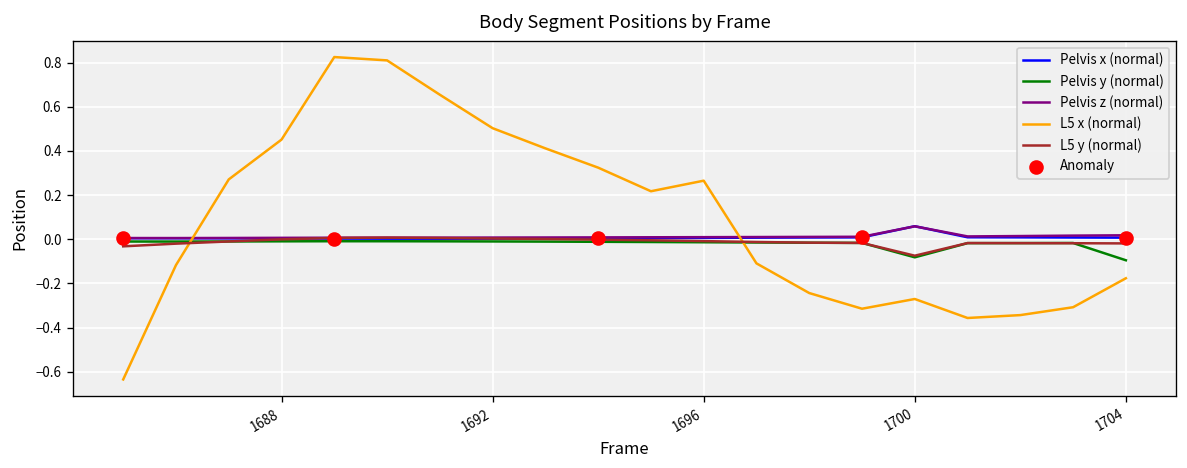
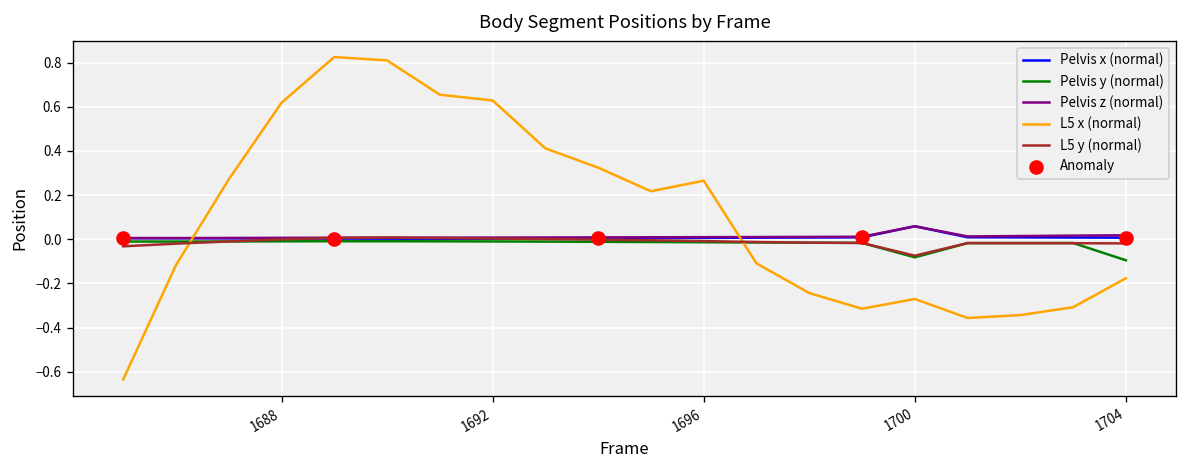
L5 x (normal), 1688: 0.45 -> 0.62
L5 x (normal), 1692: 0.50 -> 0.63
